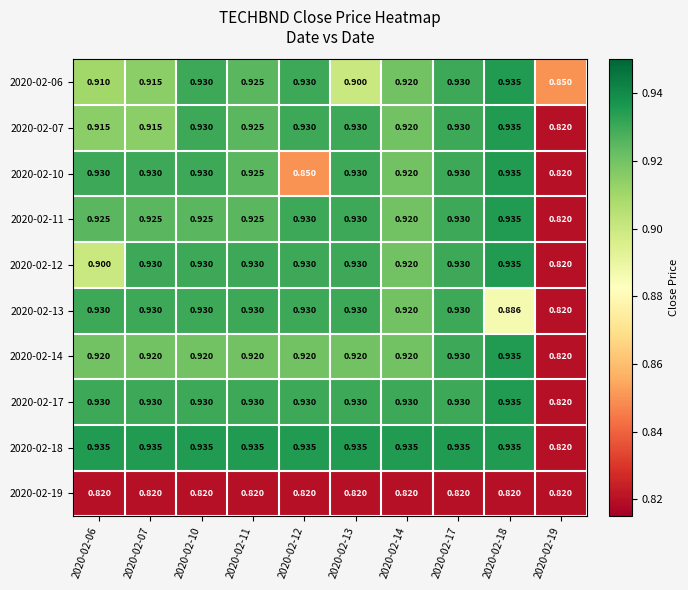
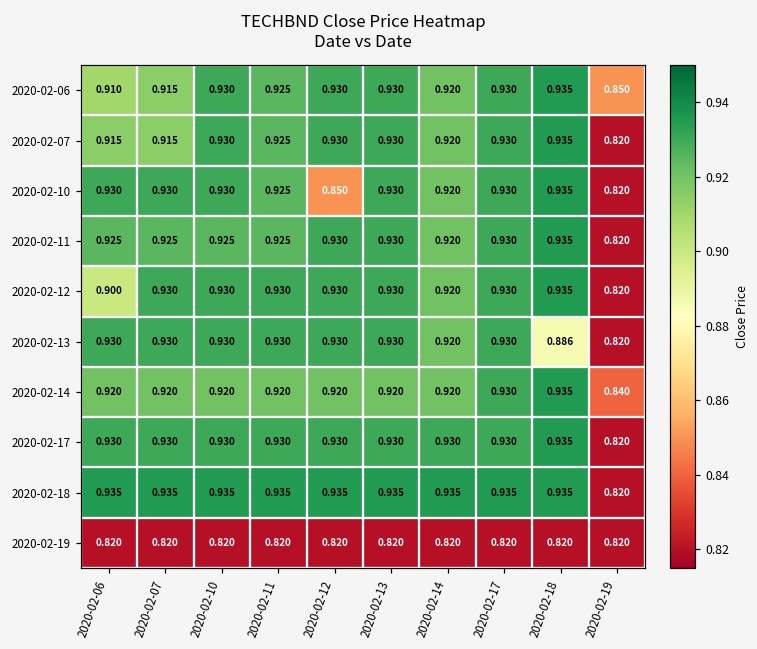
2020-02-06, 2020-02-13: 0.900 -> 0.930
2020-02-14, 2020-02-19: 0.820 -> 0.840
